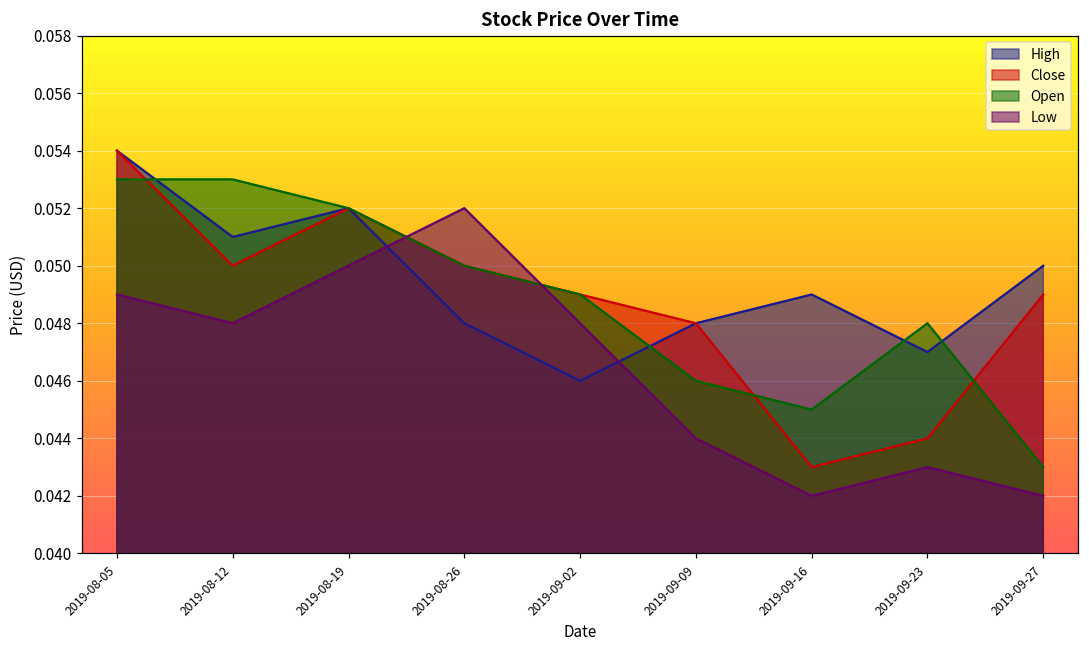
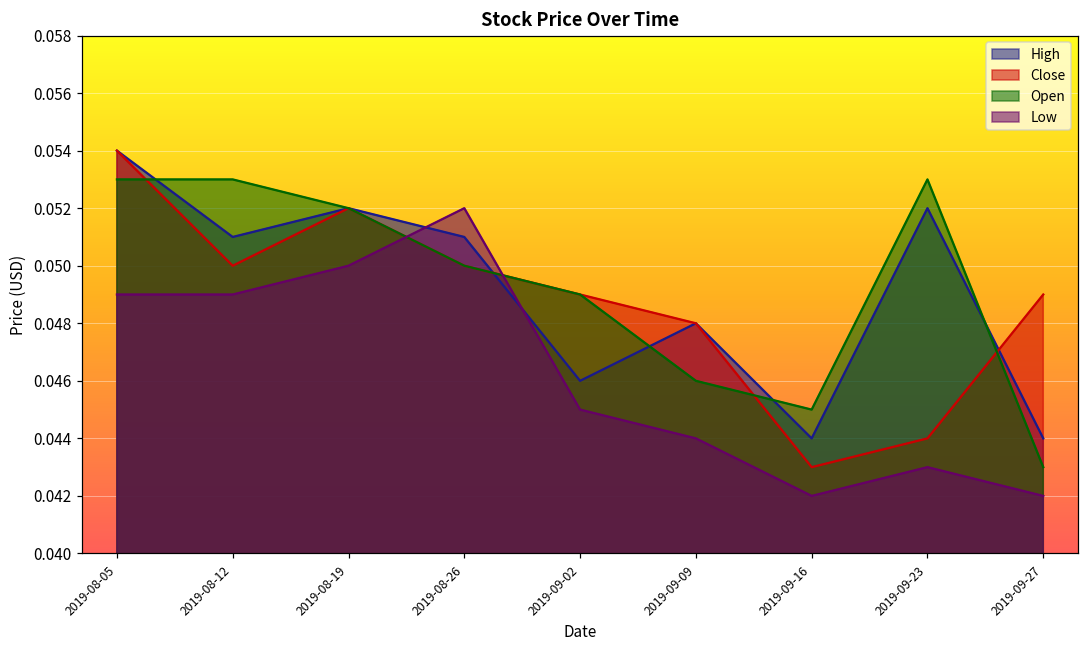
Low, 2019-08-12: 0.048 -> 0.049
High, 2019-08-26: 0.048 -> 0.051
Low, 2019-09-02: 0.048 -> 0.045
High, 2019-09-16: 0.049 -> 0.044
High, 2019-09-23: 0.047 -> 0.052
Open, 2019-09-23: 0.048 -> 0.053
High, 2019-09-27: 0.050 -> 0.044
